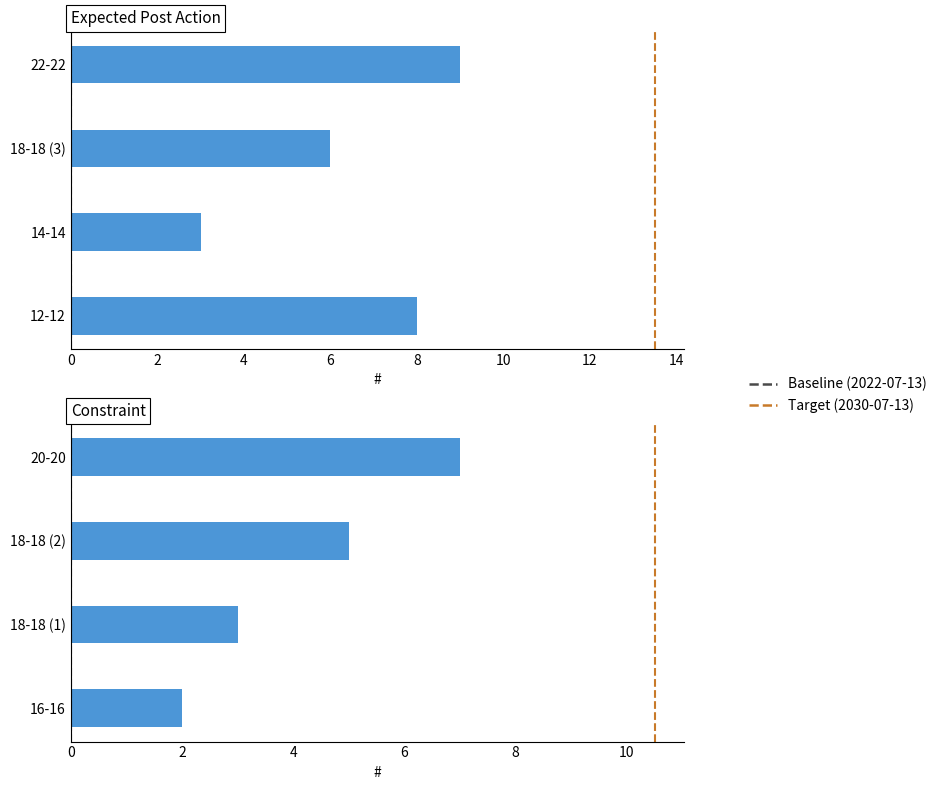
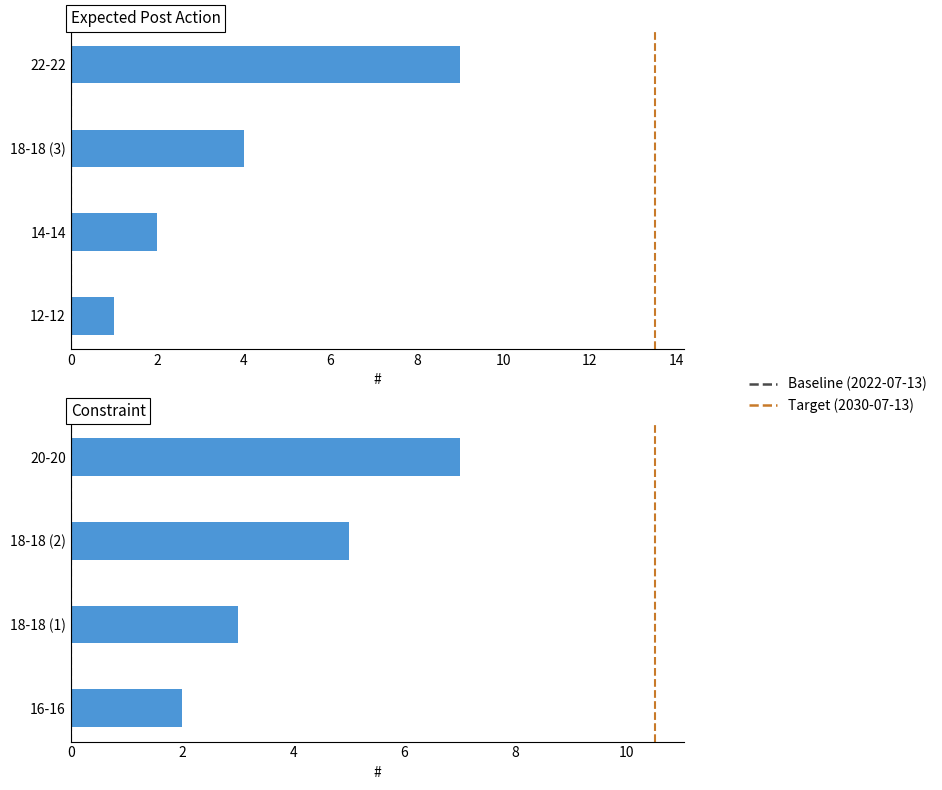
Expected Post Action, 18-18 (3): 6 -> 4
Expected Post Action, 14-14: 3 -> 2
Expected Post Action, 12-12: 8 -> 1
